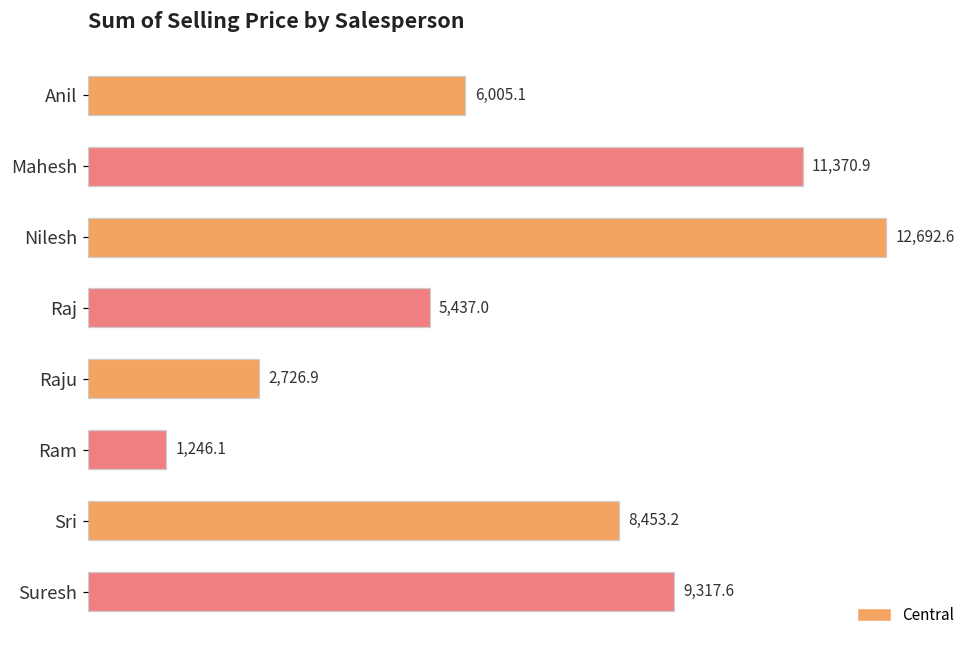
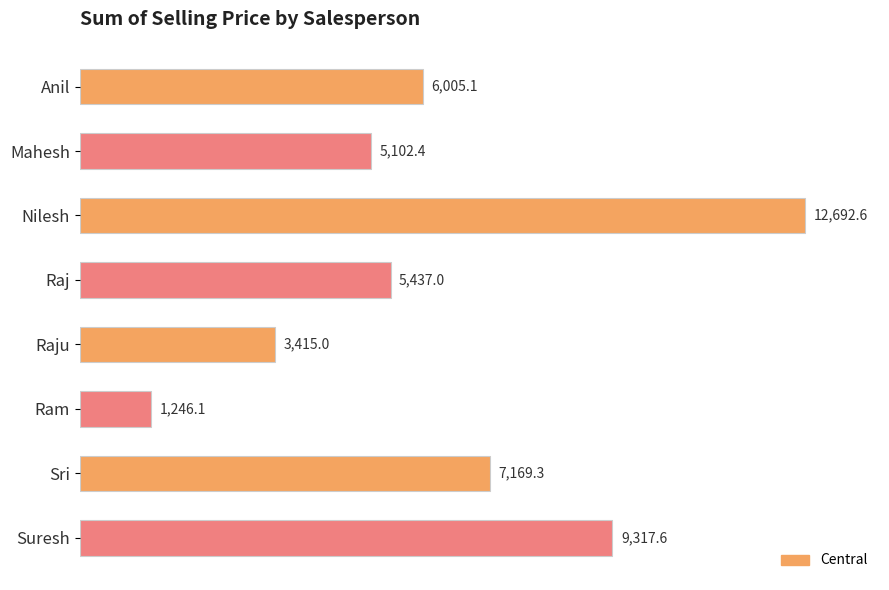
Mahesh: 11,370.9 -> 5,102.4
Raju: 2,726.9 -> 3,415.0
Sri: 8,453.2 -> 7,169.3
